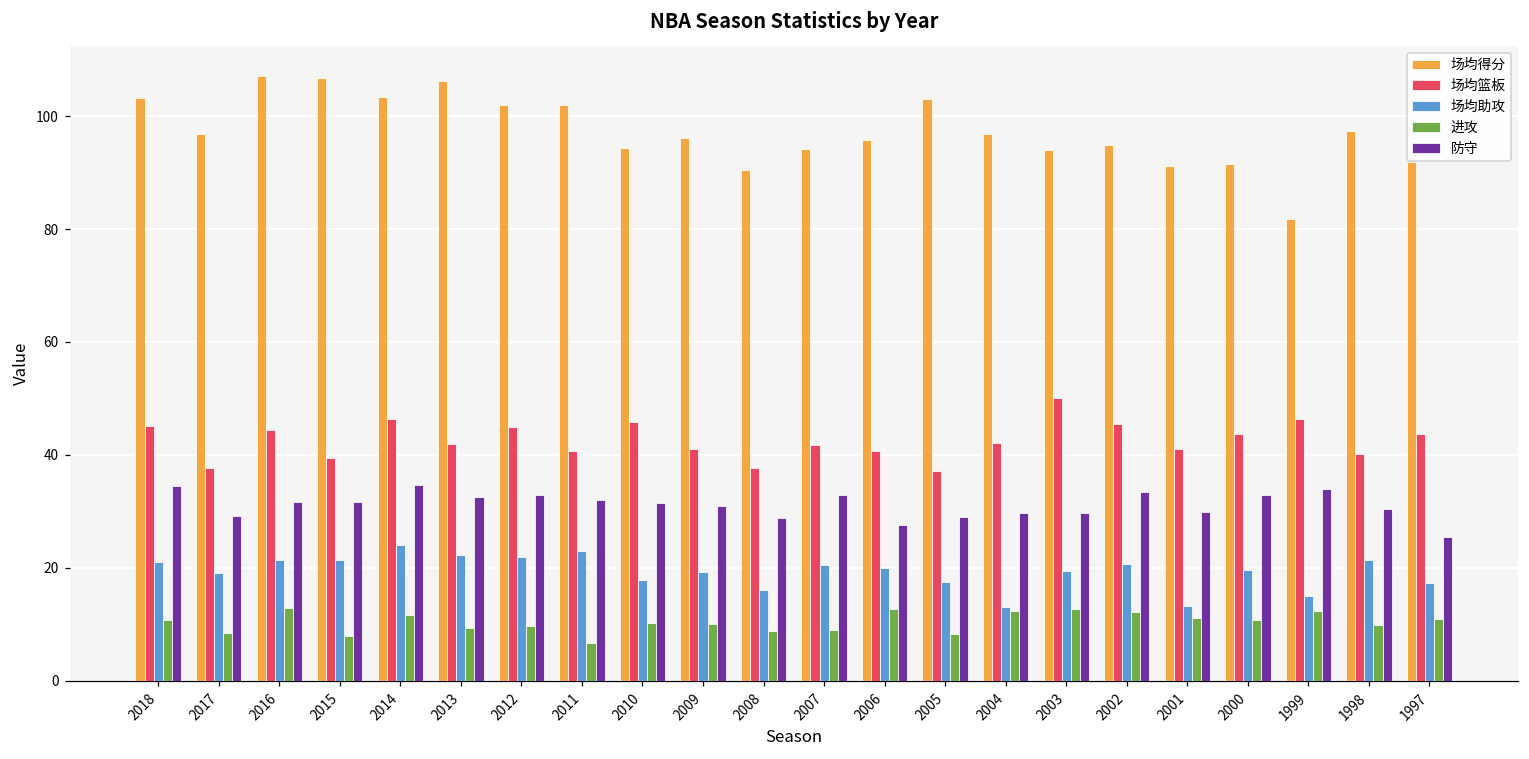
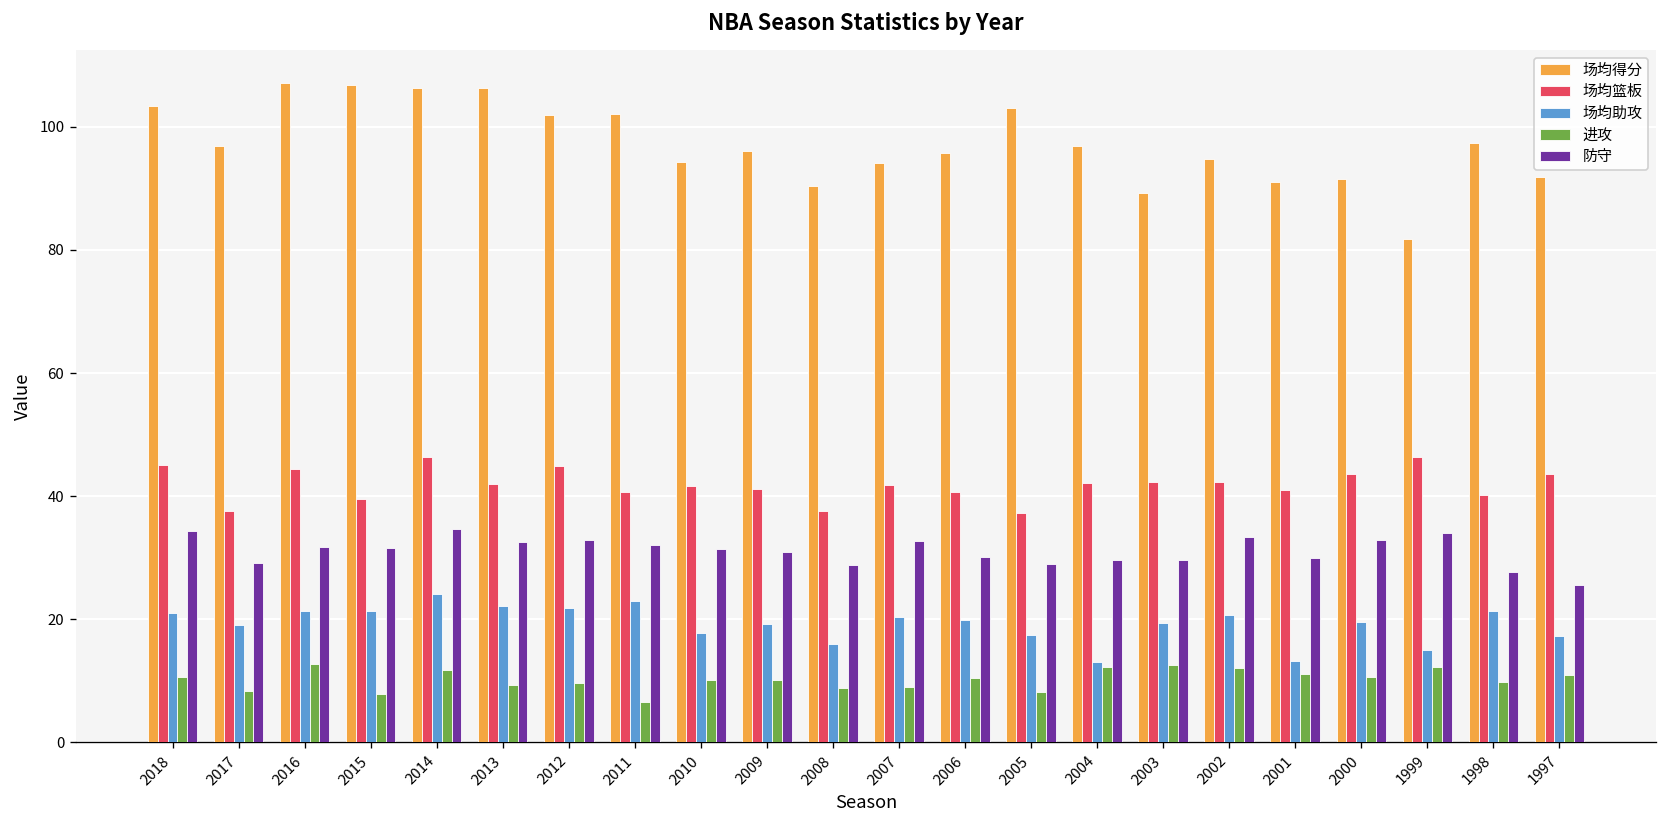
场均得分, 2014: 103 -> 106
场均篮板, 2010: 46 -> 42
进攻, 2006: 13 -> 11
防守, 2006: 28 -> 30
场均得分, 2003: 94 -> 89
场均篮板, 2003: 50 -> 42
场均篮板, 2002: 46 -> 42
防守, 1998: 30 -> 28
